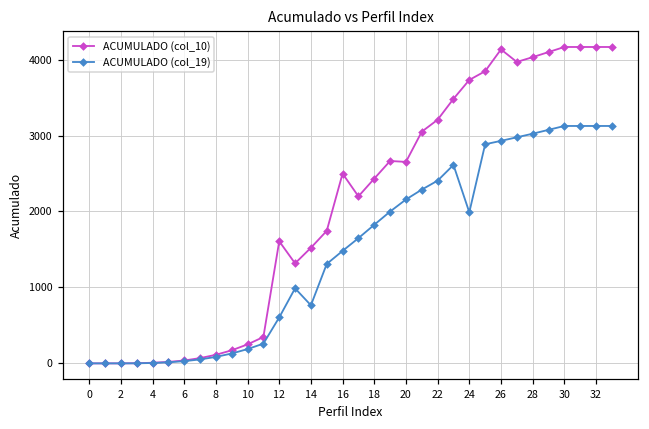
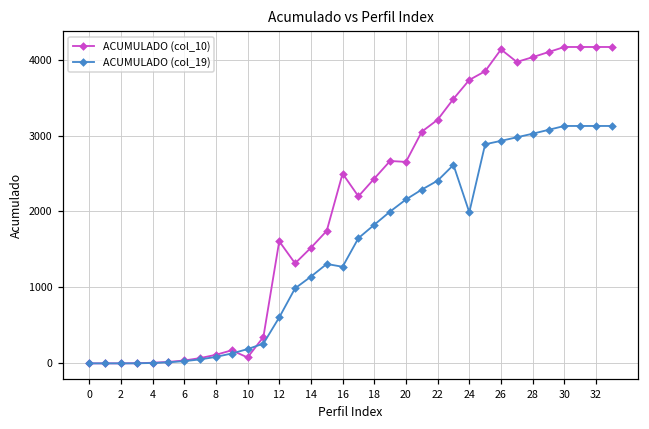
ACUMULADO (col_10), 10: 300 -> 100
ACUMULADO (col_19), 14: 800 -> 1100
ACUMULADO (col_19), 16: 1500 -> 1300
